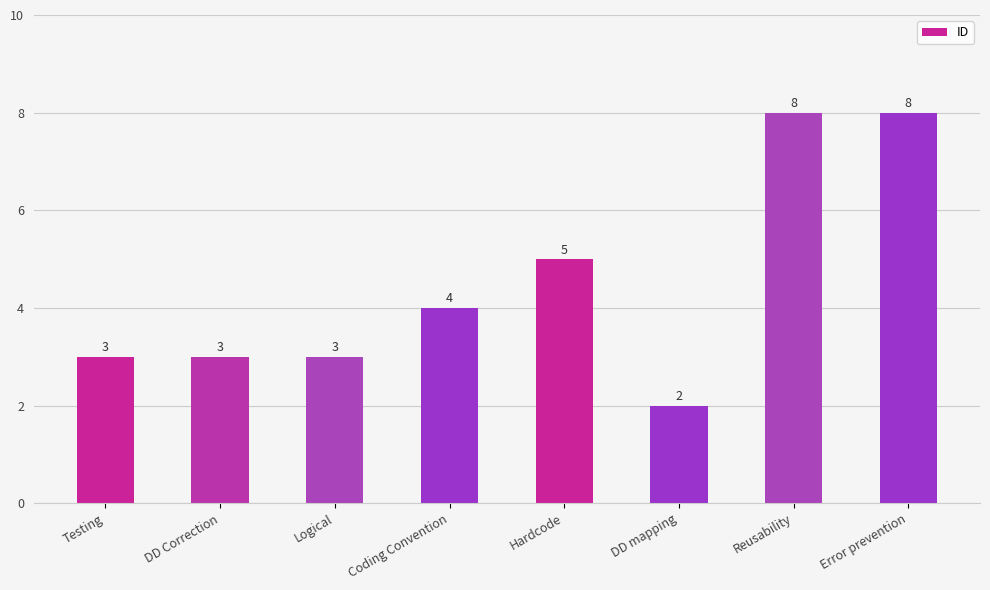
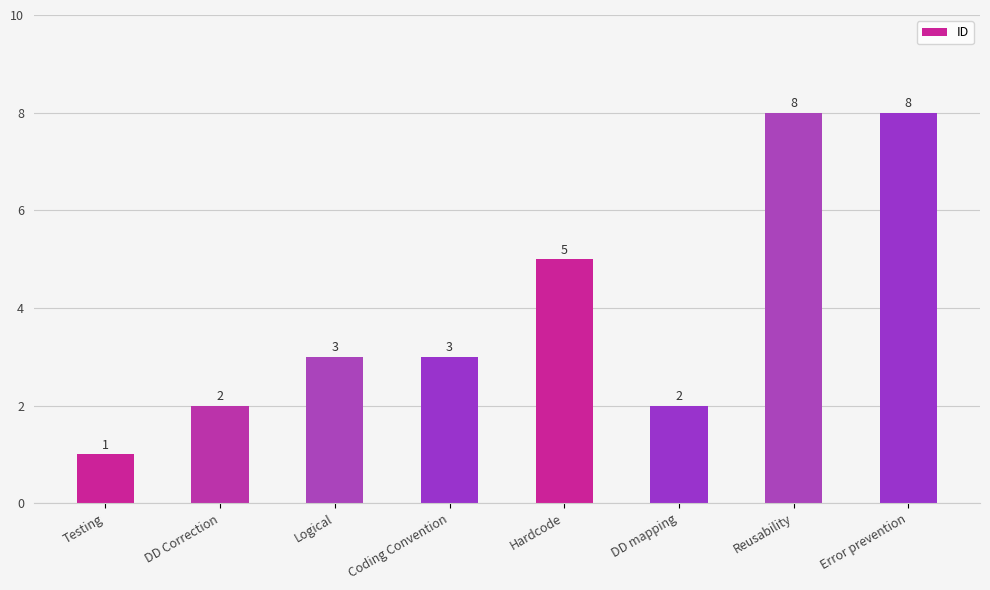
Testing: 3 -> 1
DD Correction: 3 -> 2
Coding Convention: 4 -> 3
